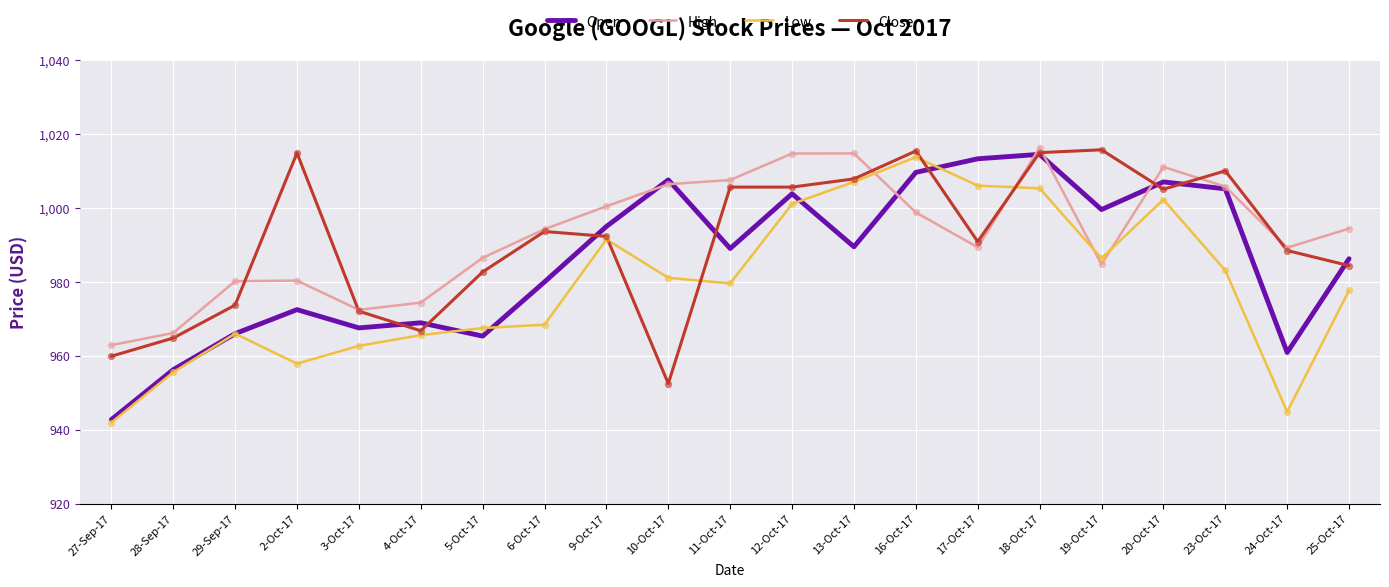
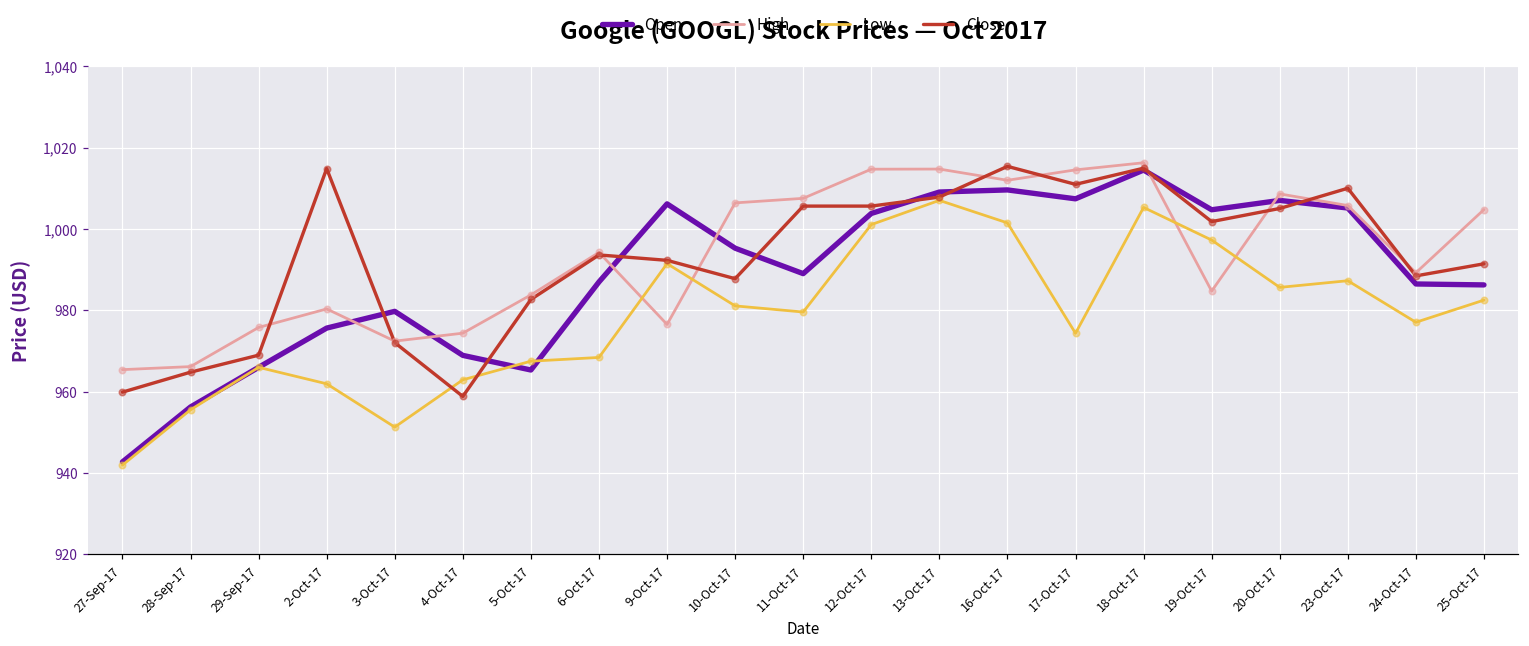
High, 27-Sep-17: 963 -> 965
High, 29-Sep-17: 980 -> 976
Close, 29-Sep-17: 974 -> 969
Open, 2-Oct-17: 973 -> 976
Low, 2-Oct-17: 958 -> 962
Open, 3-Oct-17: 968 -> 980
Low, 3-Oct-17: 963 -> 951
Low, 4-Oct-17: 966 -> 963
Close, 4-Oct-17: 967 -> 959
High, 5-Oct-17: 987 -> 984
Open, 6-Oct-17: 980 -> 987
Open, 9-Oct-17: 995 -> 1,006
High, 9-Oct-17: 1,000 -> 977
Open, 10-Oct-17: 1,008 -> 995
Close, 10-Oct-17: 953 -> 988
Open, 13-Oct-17: 990 -> 1,009
High, 16-Oct-17: 999 -> 1,012
Low, 16-Oct-17: 1,014 -> 1,002
Open, 17-Oct-17: 1,013 -> 1,007
High, 17-Oct-17: 989 -> 1,015
Low, 17-Oct-17: 1,006 -> 974
Close, 17-Oct-17: 991 -> 1,011
Open, 19-Oct-17: 1,000 -> 1,005
Low, 19-Oct-17: 986 -> 997
Close, 19-Oct-17: 1,016 -> 1,002
High, 20-Oct-17: 1,011 -> 1,009
Low, 20-Oct-17: 1,002 -> 986
Low, 23-Oct-17: 983 -> 987
Open, 24-Oct-17: 961 -> 987
Low, 24-Oct-17: 945 -> 977
High, 25-Oct-17: 994 -> 1,005
Low, 25-Oct-17: 978 -> 983
Close, 25-Oct-17: 984 -> 991
